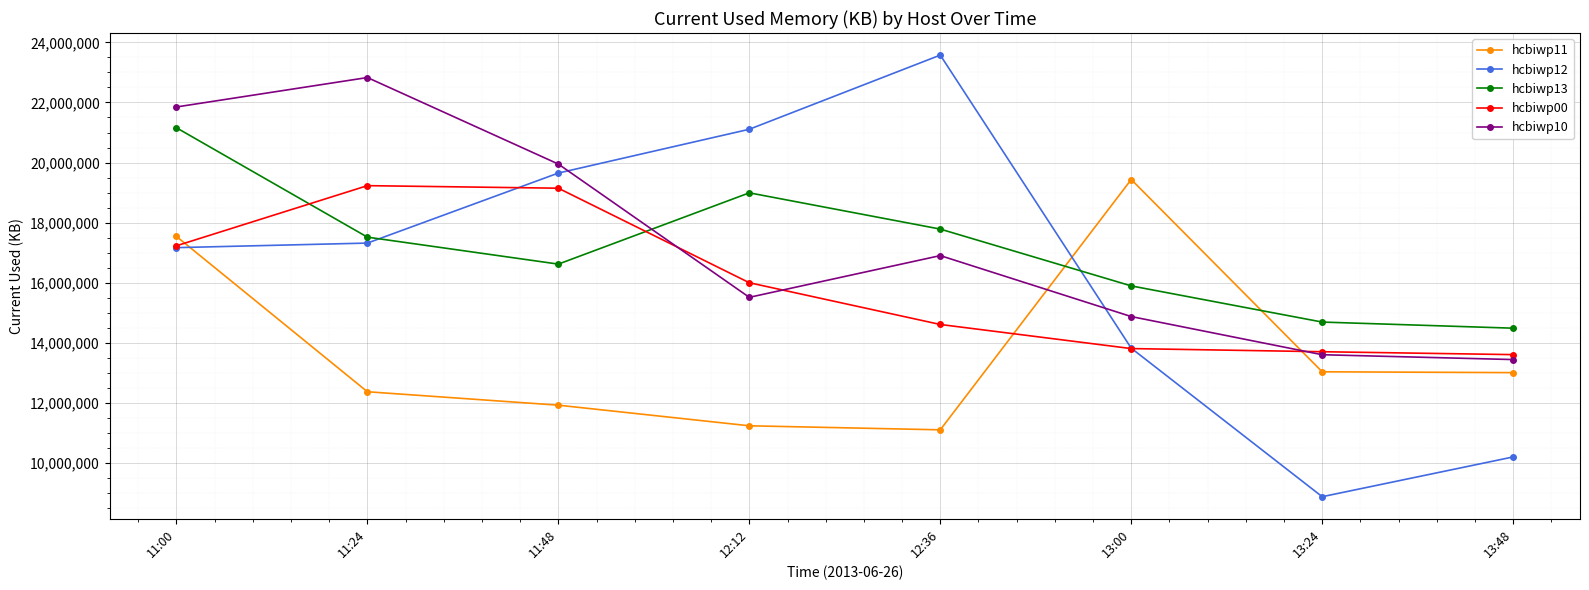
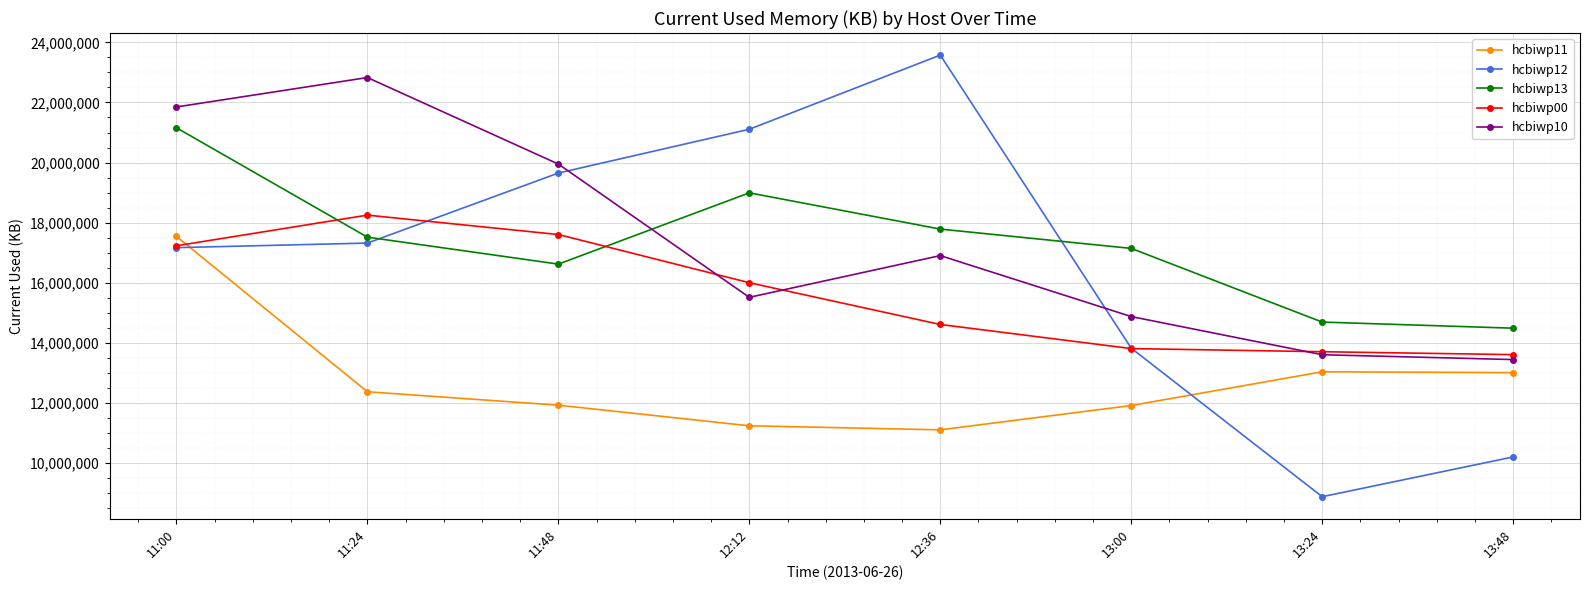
hcbiwp00, 11:24: 19,200,000 -> 18,300,000
hcbiwp00, 11:48: 19,100,000 -> 17,600,000
hcbiwp11, 13:00: 19,400,000 -> 11,900,000
hcbiwp13, 13:00: 15,900,000 -> 17,100,000
